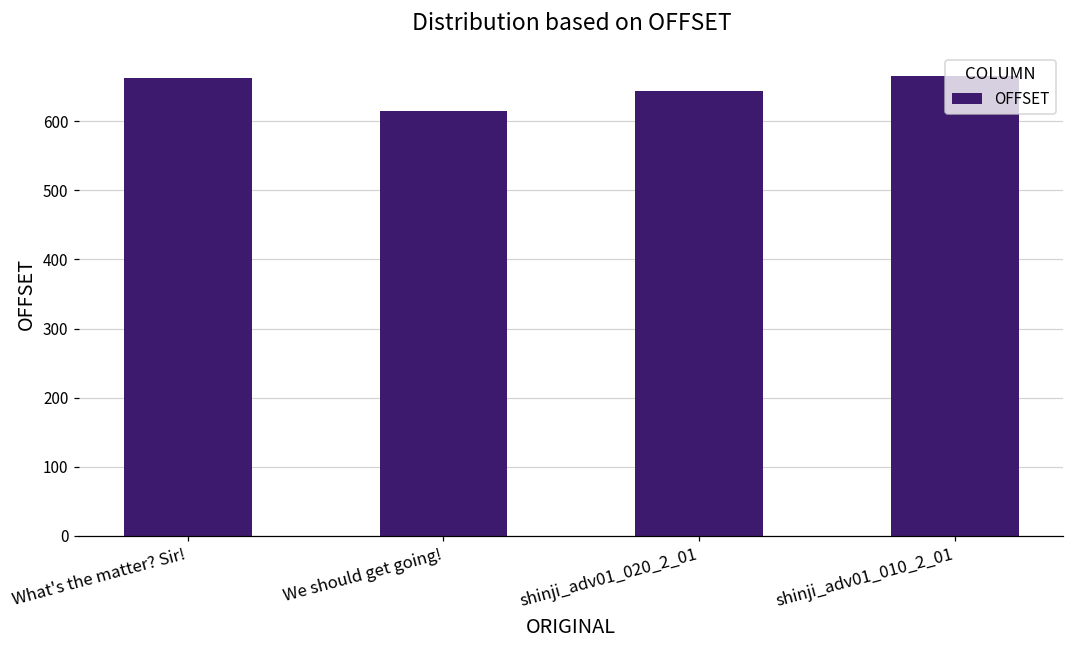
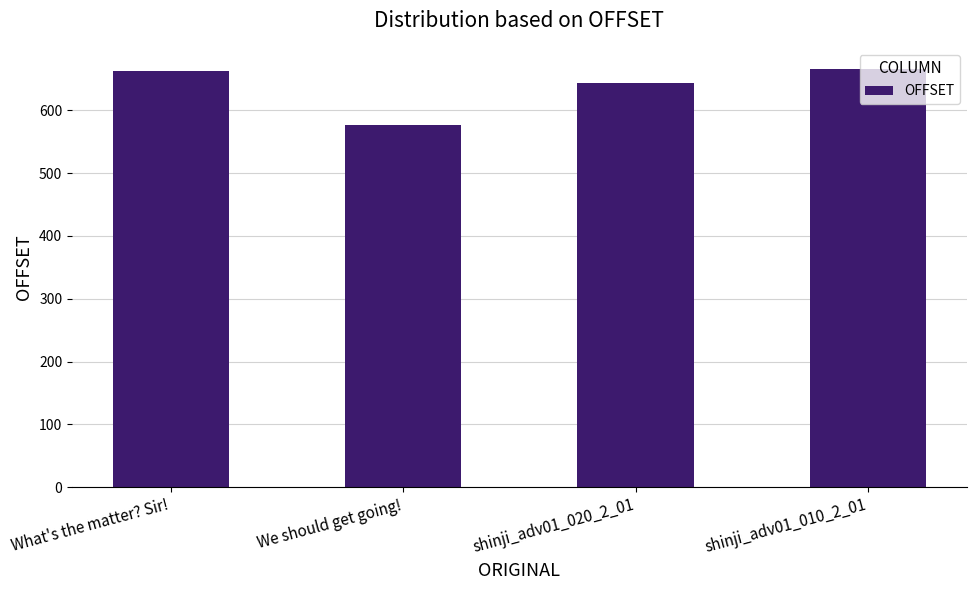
We should get going!: 620 -> 580
